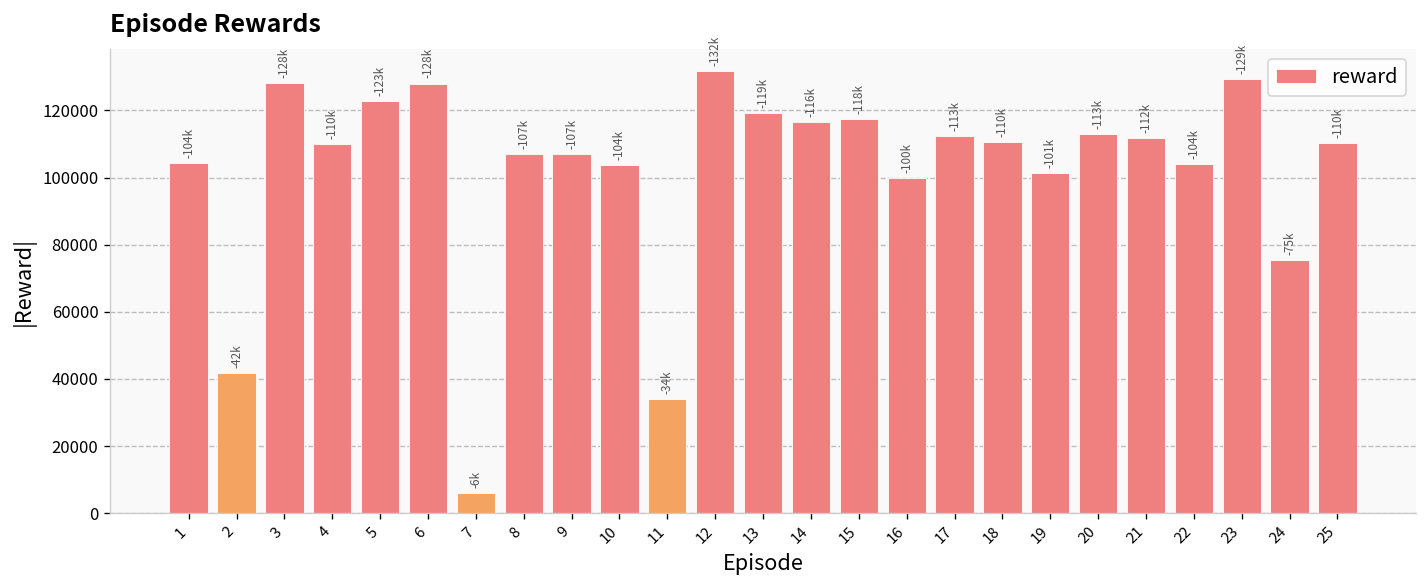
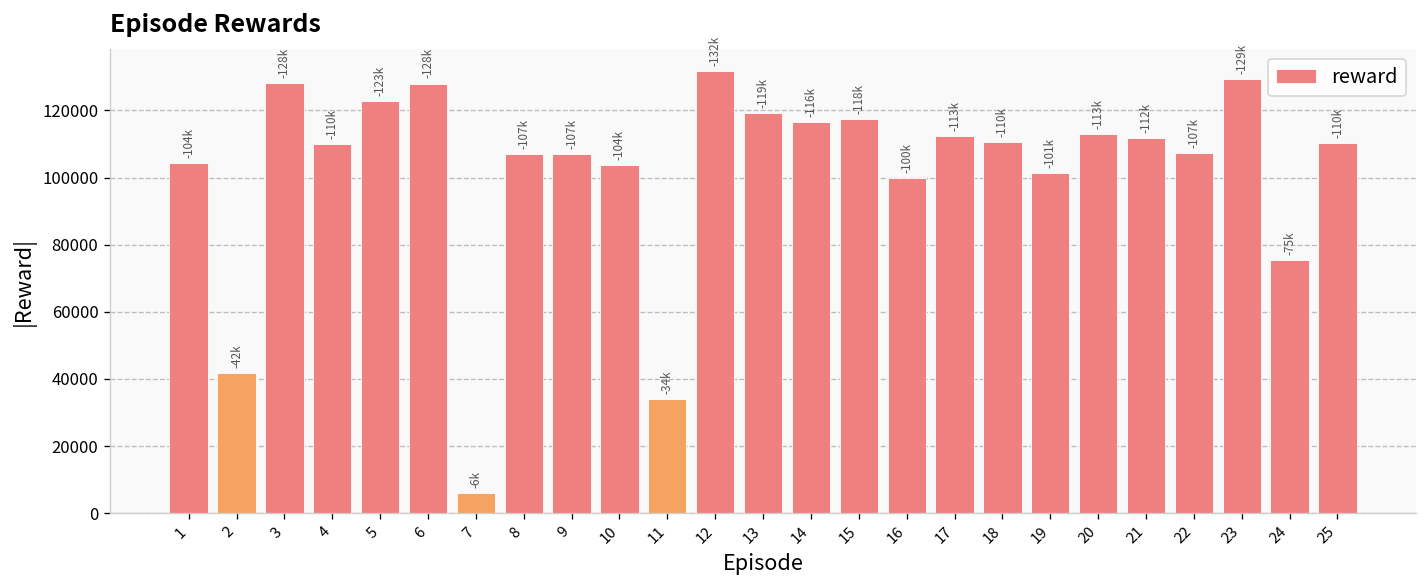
22: -104k -> -107k
